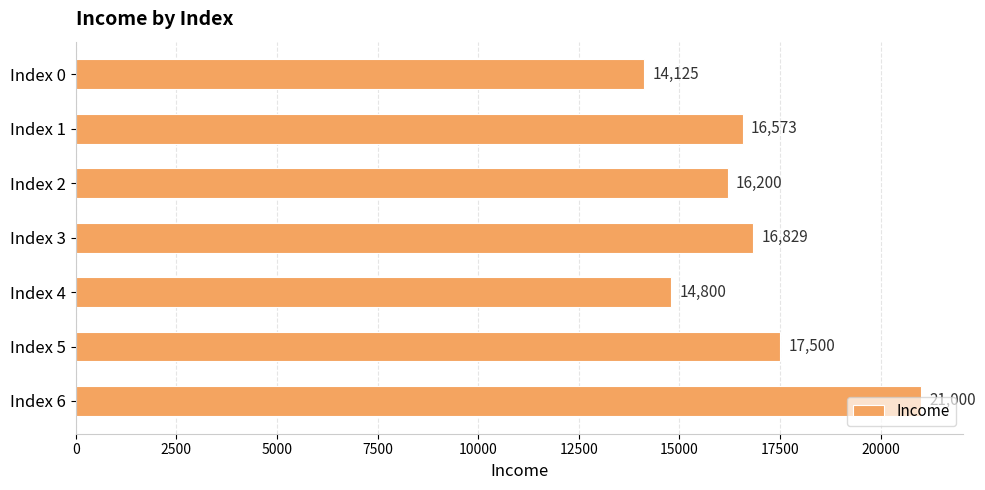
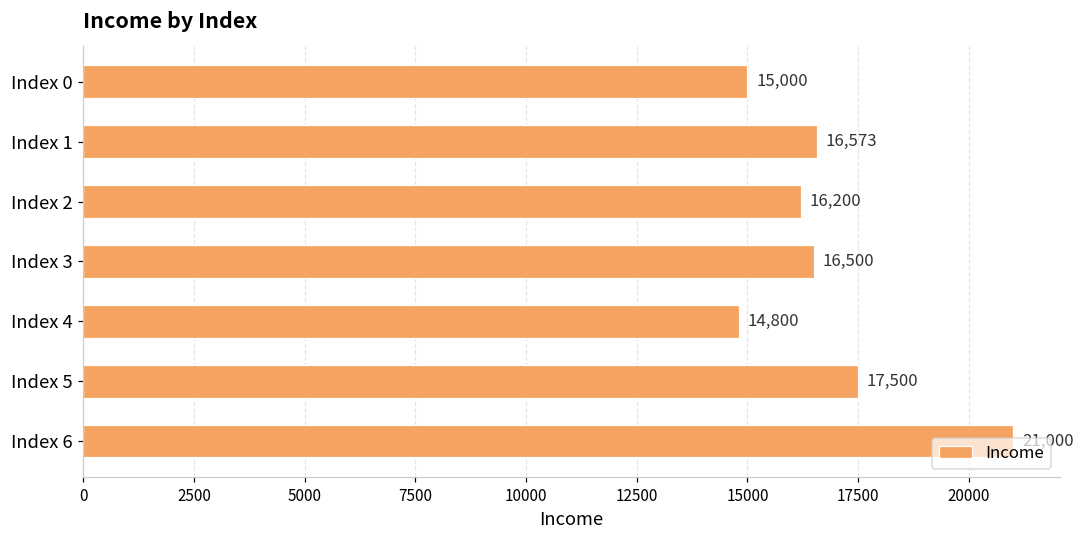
Index 0: 14,125 -> 15,000
Index 3: 16,829 -> 16,500
